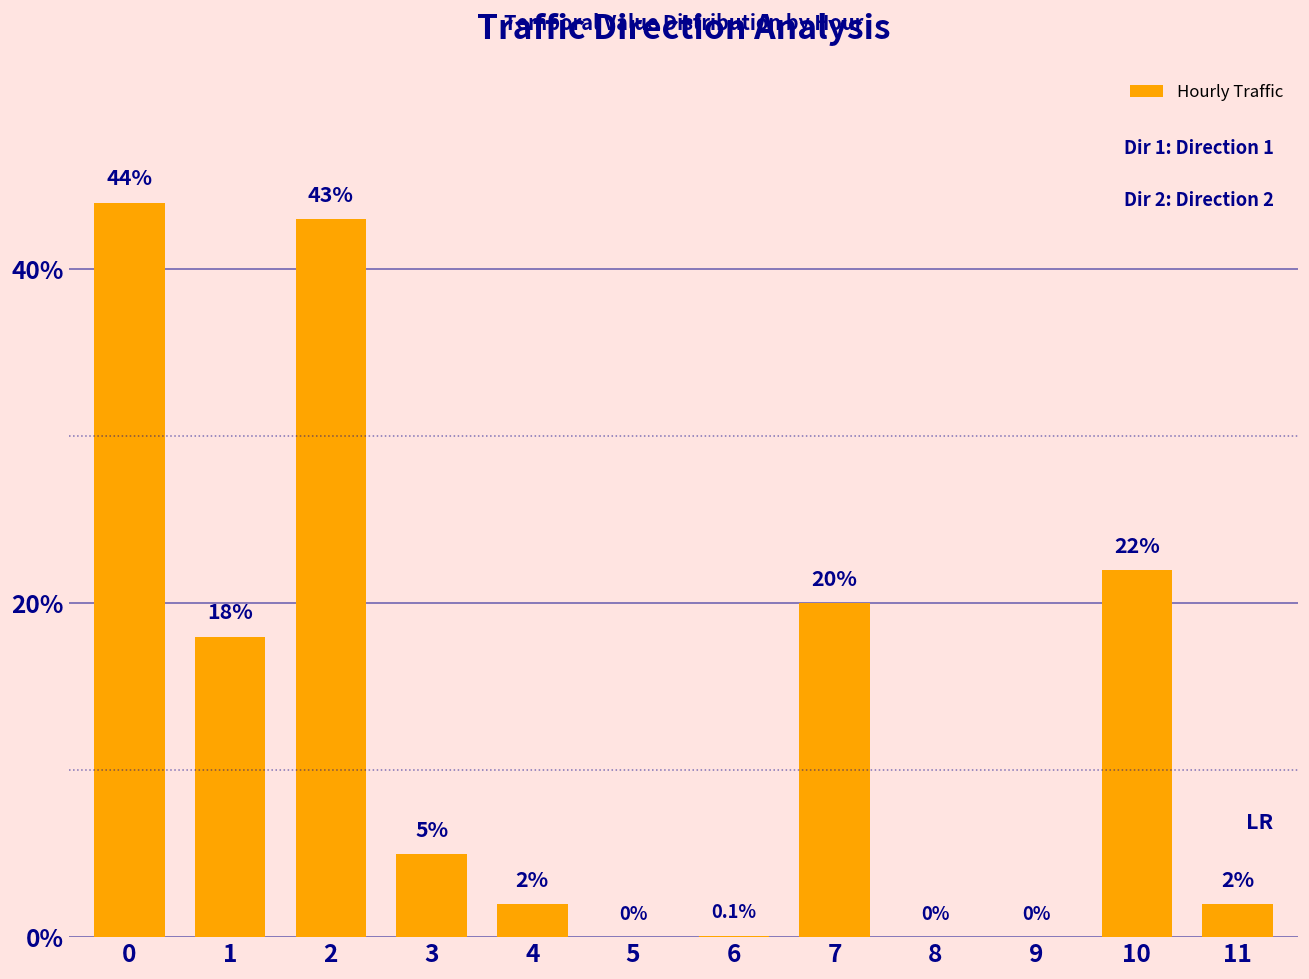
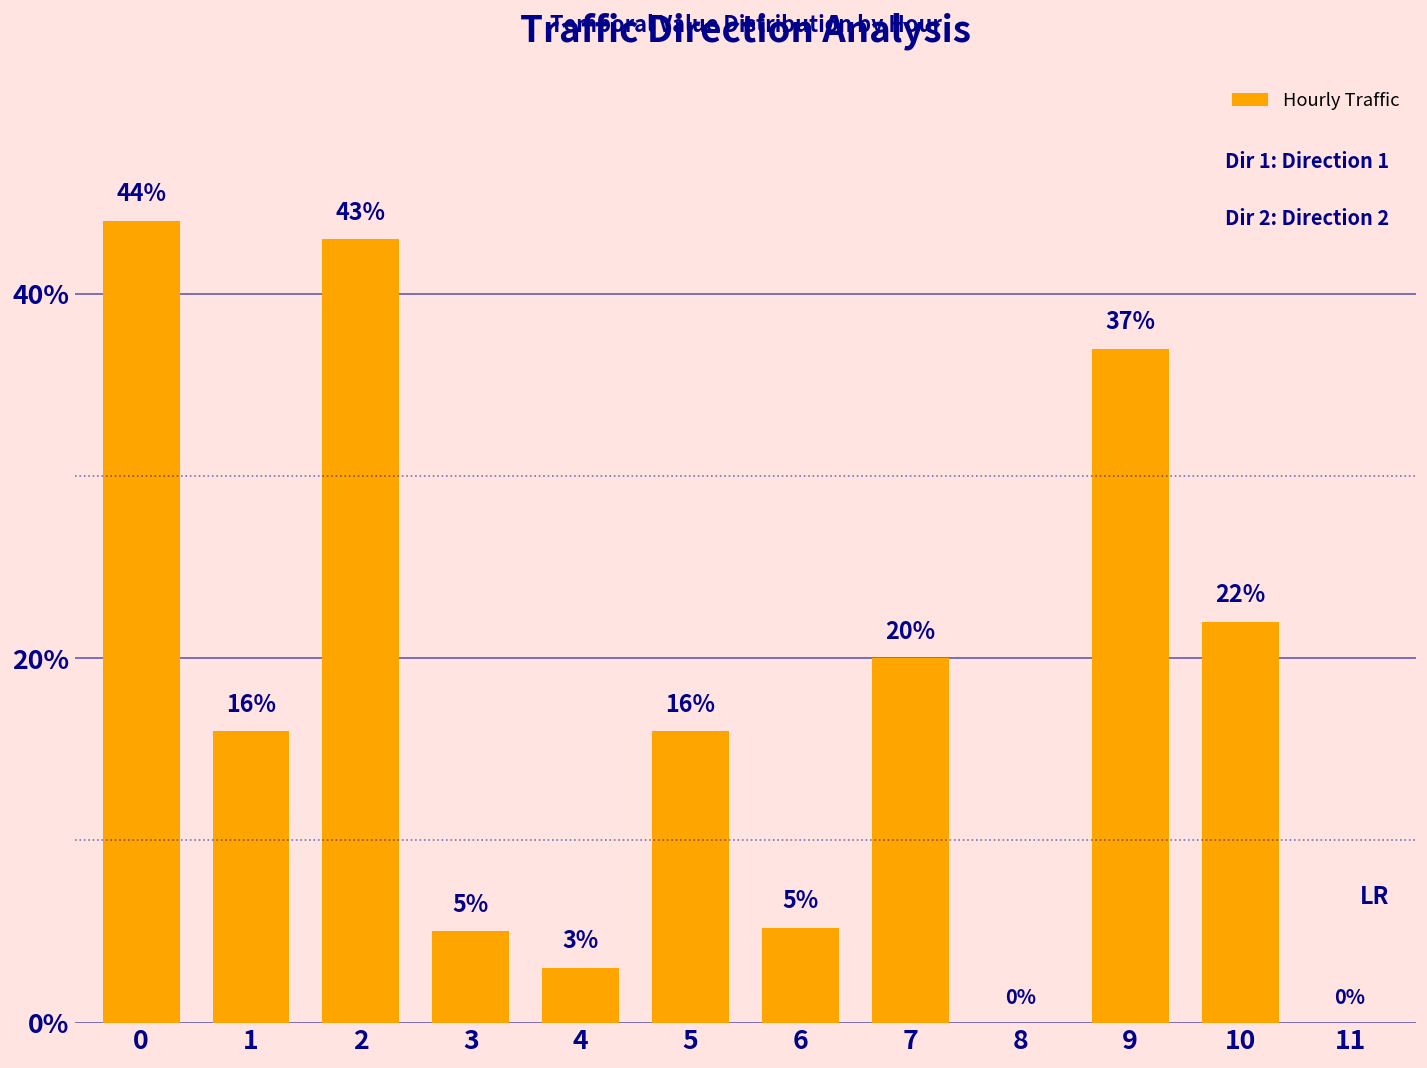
1: 18% -> 16%
4: 2% -> 3%
5: 0% -> 16%
6: 0.1% -> 5%
9: 0% -> 37%
11: 2% -> 0%
